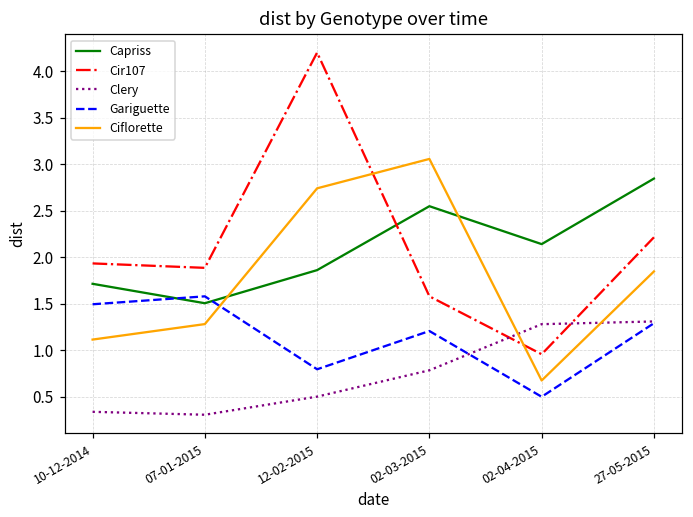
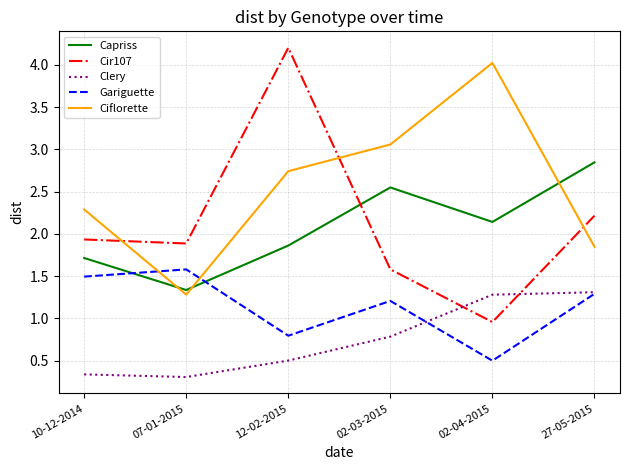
Ciflorette, 10-12-2014: 1.1 -> 2.3
Capriss, 07-01-2015: 1.5 -> 1.3
Ciflorette, 02-04-2015: 0.7 -> 4.0
